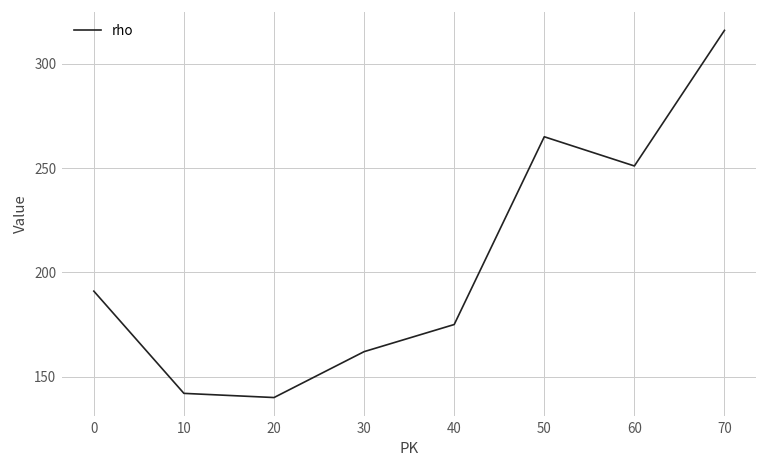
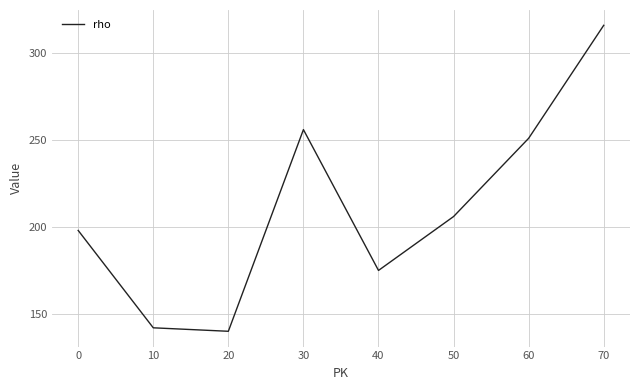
0: 191 -> 198
30: 162 -> 256
50: 265 -> 206
